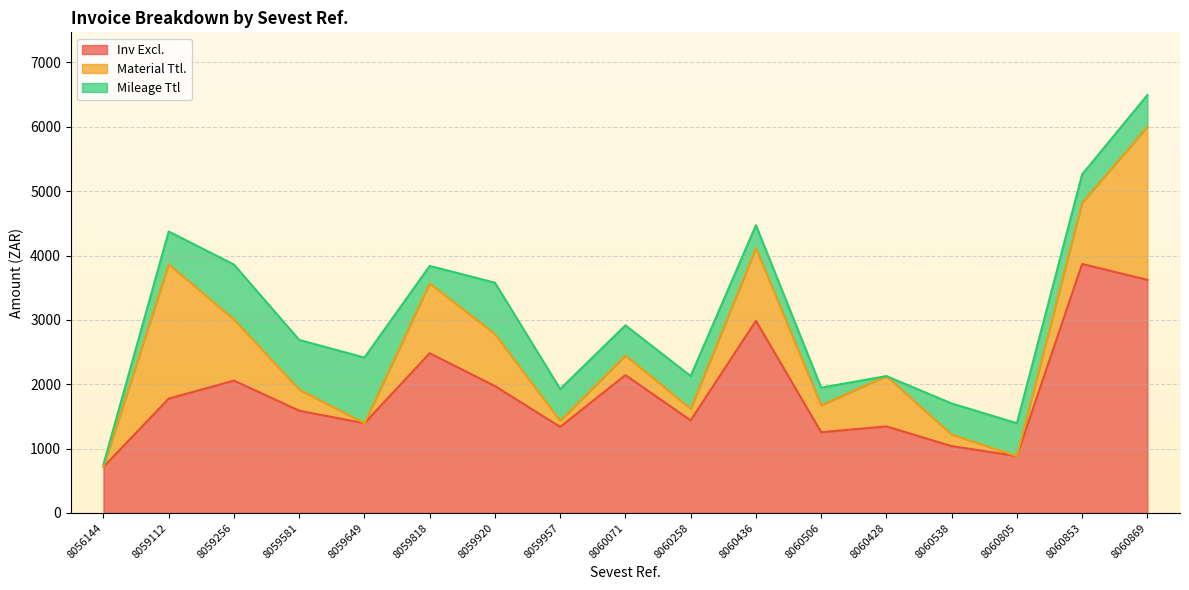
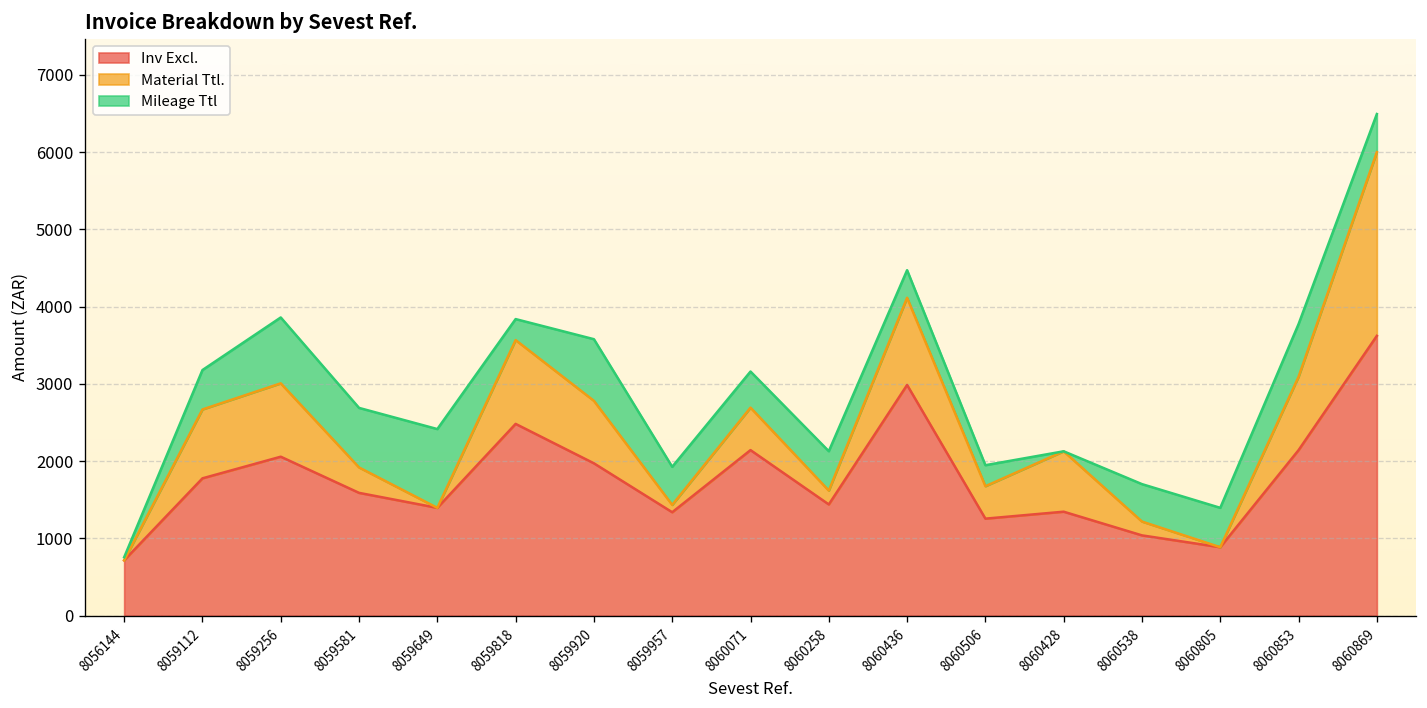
Material Ttl., 8059112: 2100 -> 900
Material Ttl., 8060071: 300 -> 600
Inv Excl., 8060853: 3900 -> 2100
Mileage Ttl, 8060853: 400 -> 700
